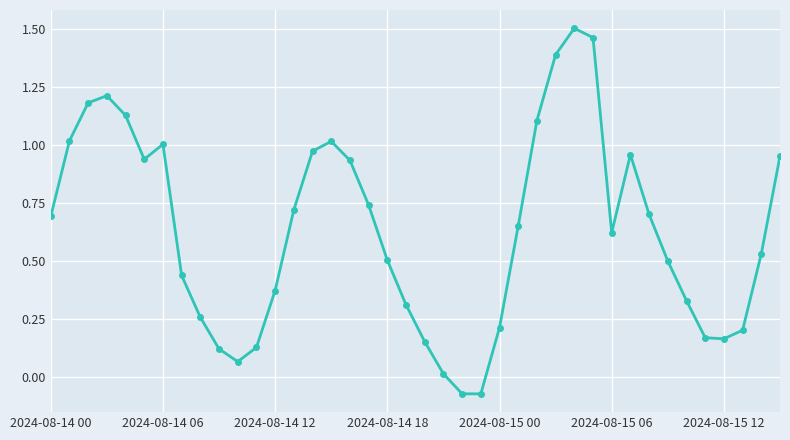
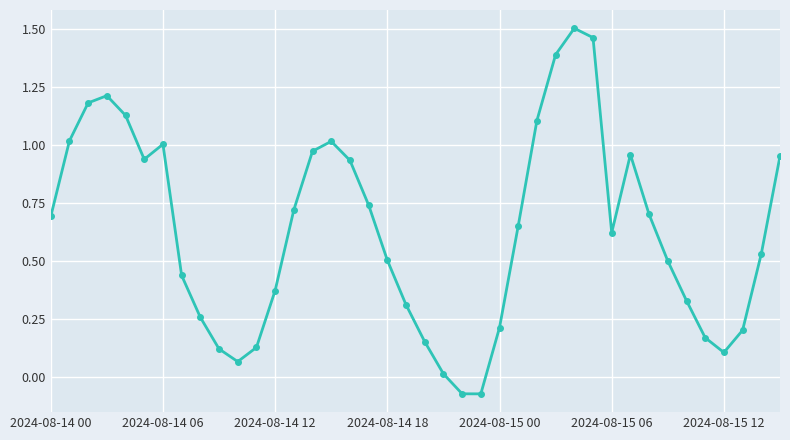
2024-08-15 12: 0.16 -> 0.11
